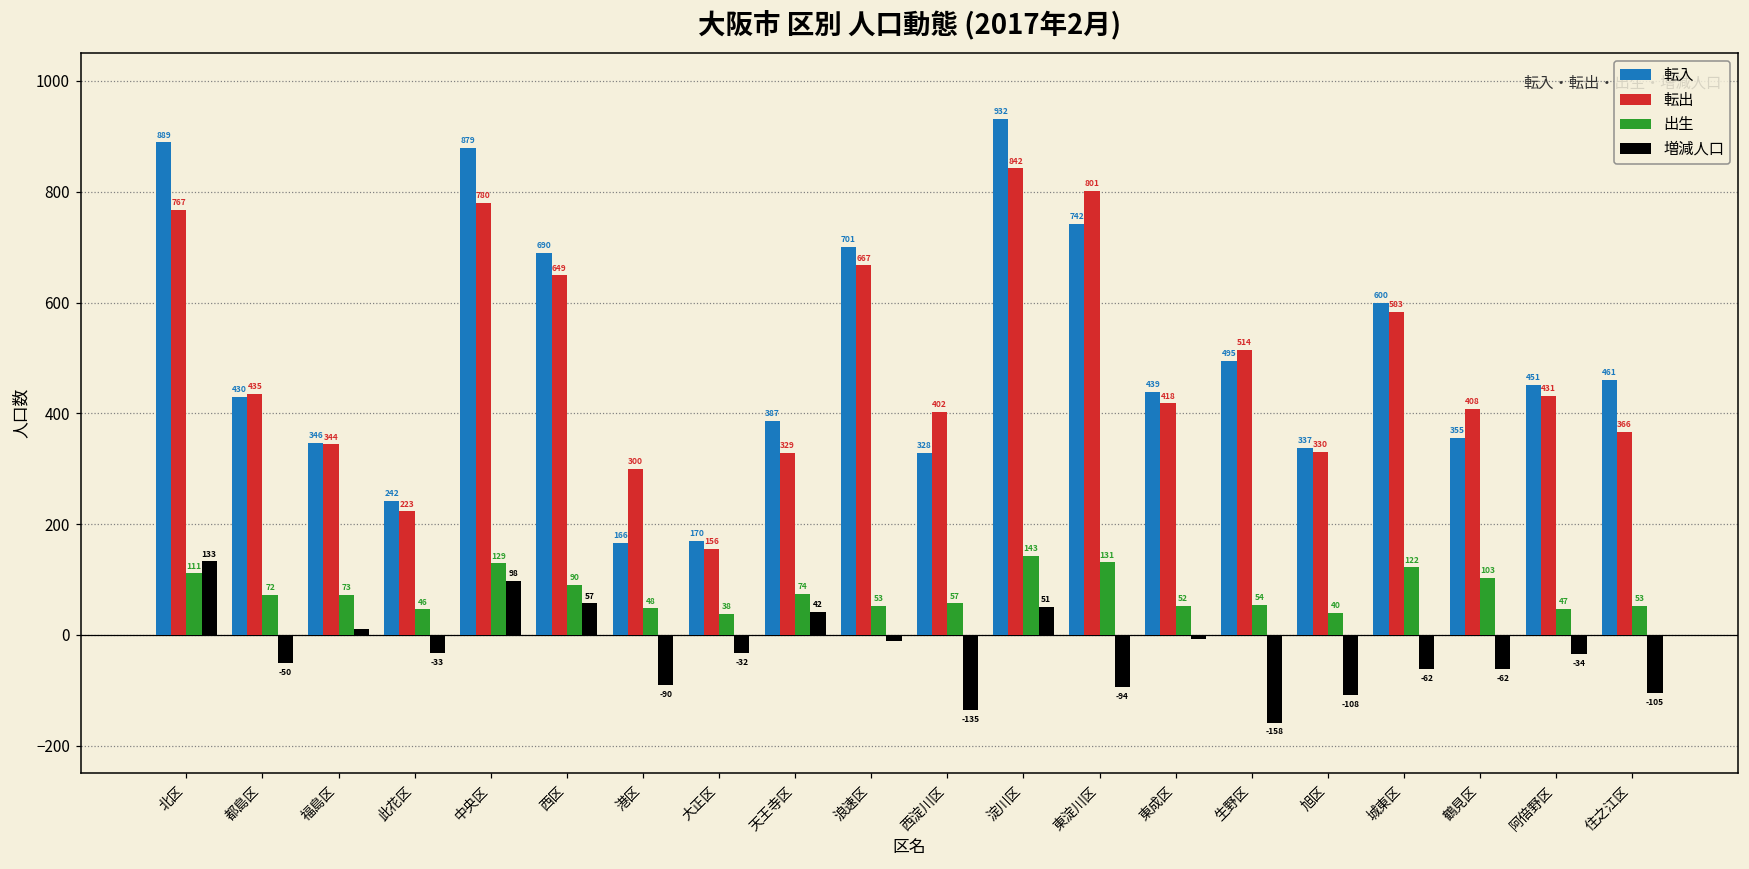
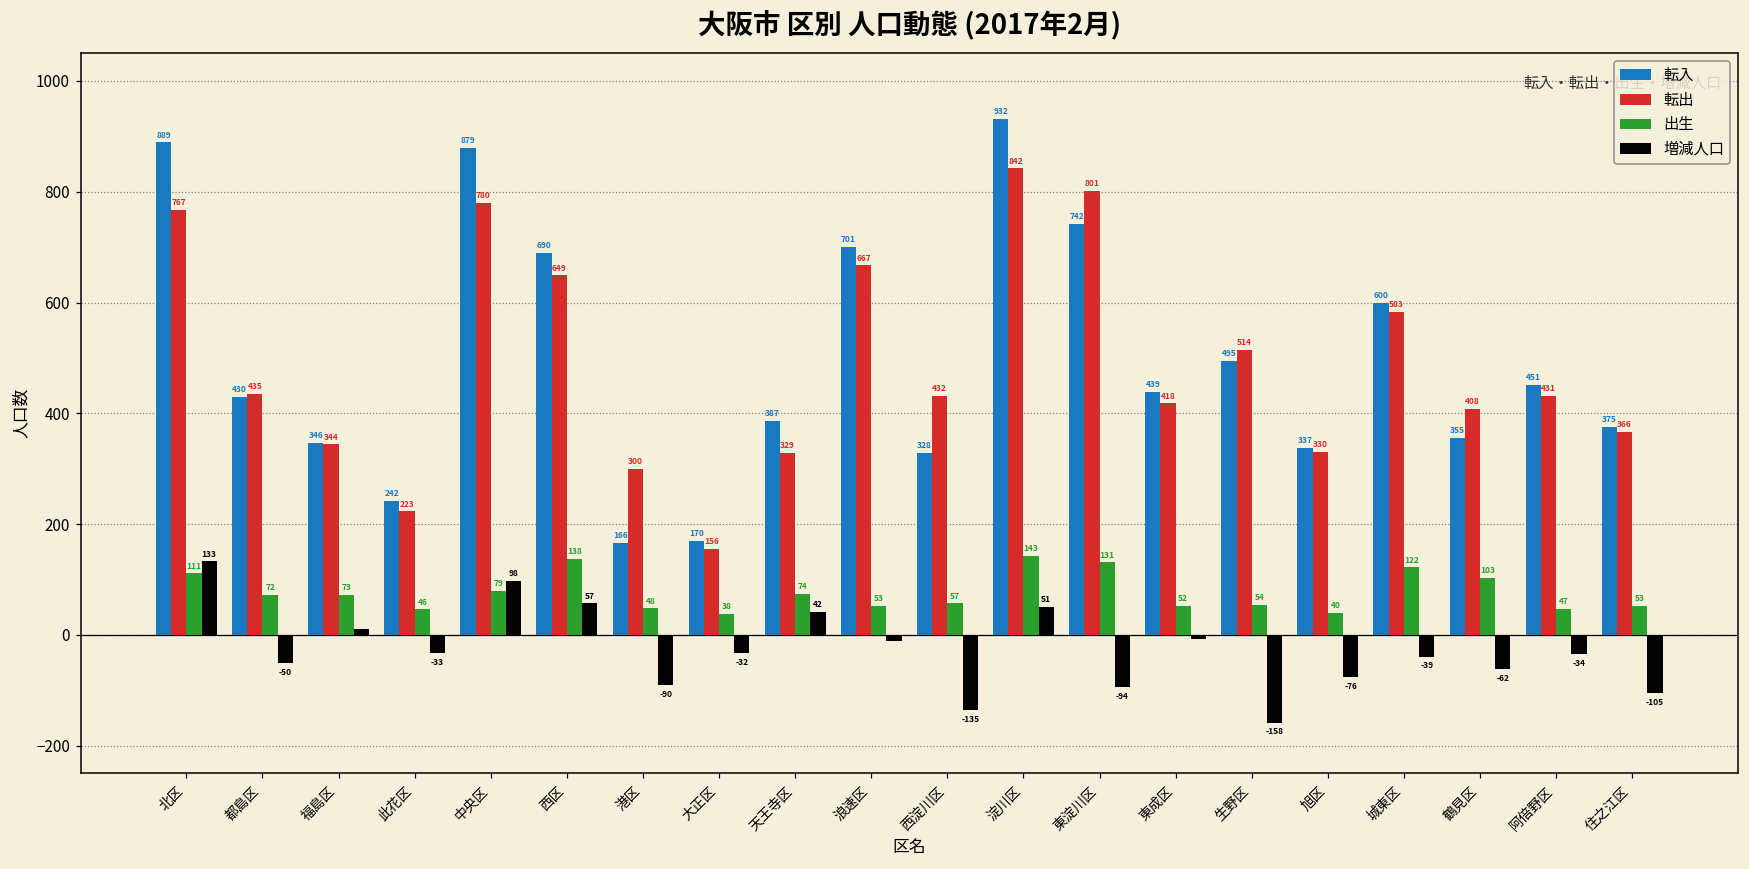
出生, 中央区: 129 -> 79
出生, 西区: 90 -> 138
転出, 西淀川区: 402 -> 432
増減人口, 旭区: -108 -> -76
増減人口, 城東区: -62 -> -39
転入, 住之江区: 461 -> 375
